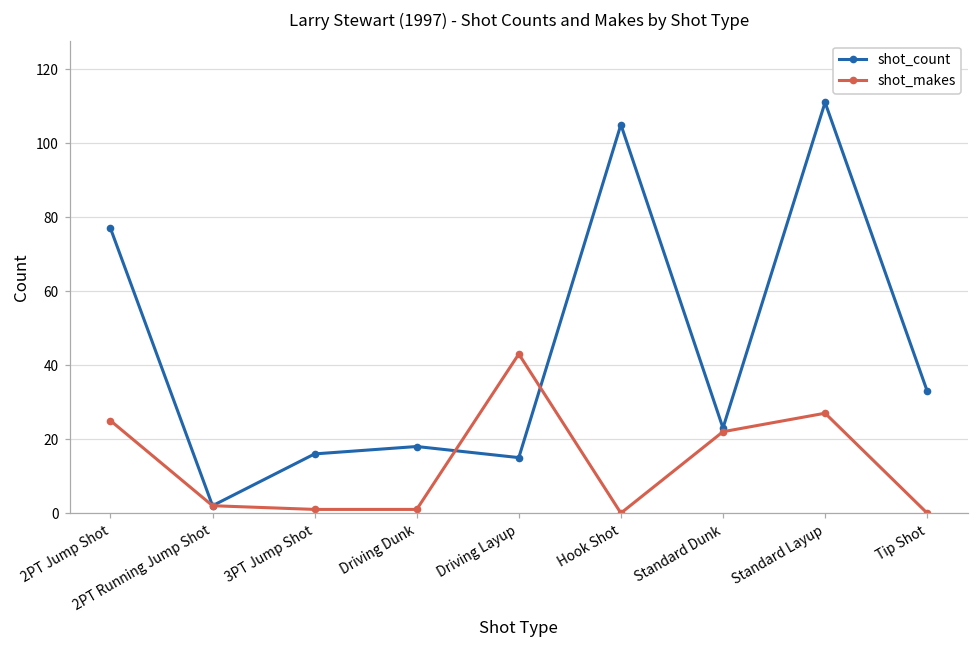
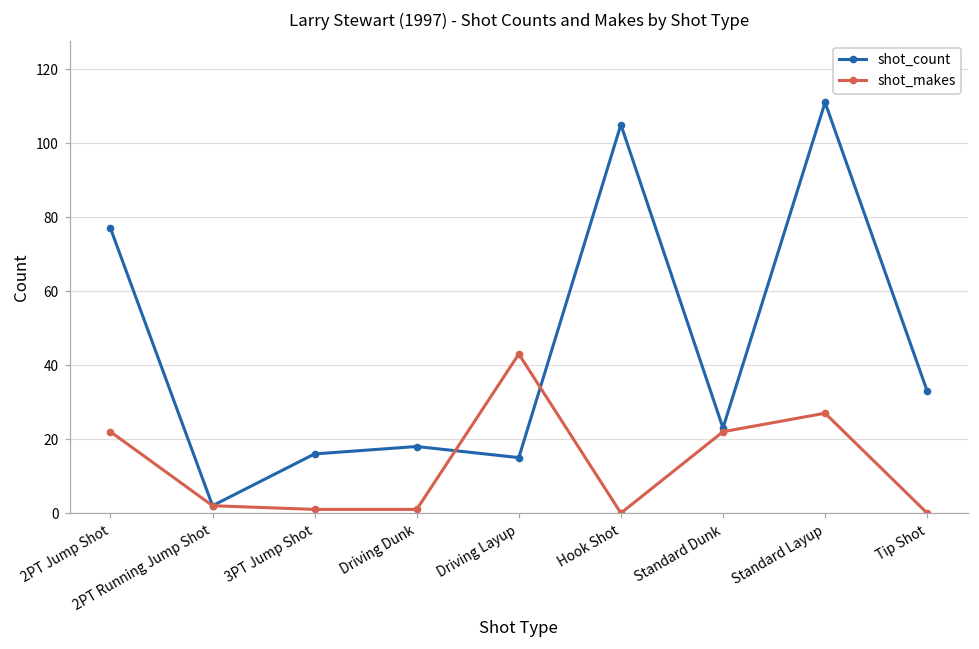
shot_makes, 2PT Jump Shot: 25 -> 22
